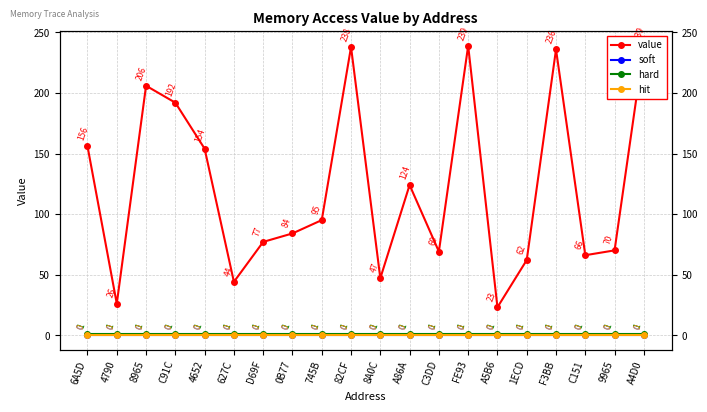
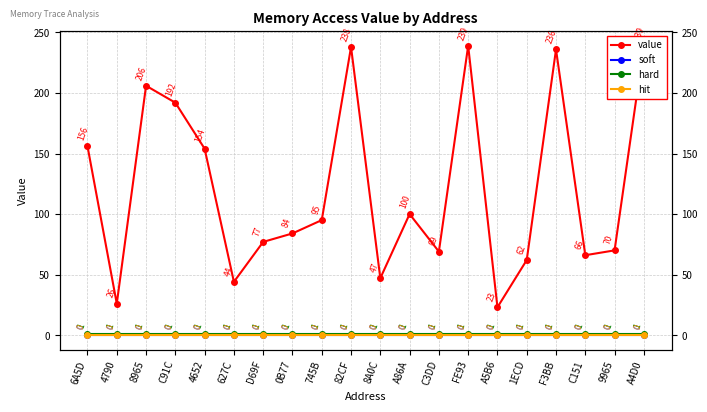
value, A86A: 124 -> 100
